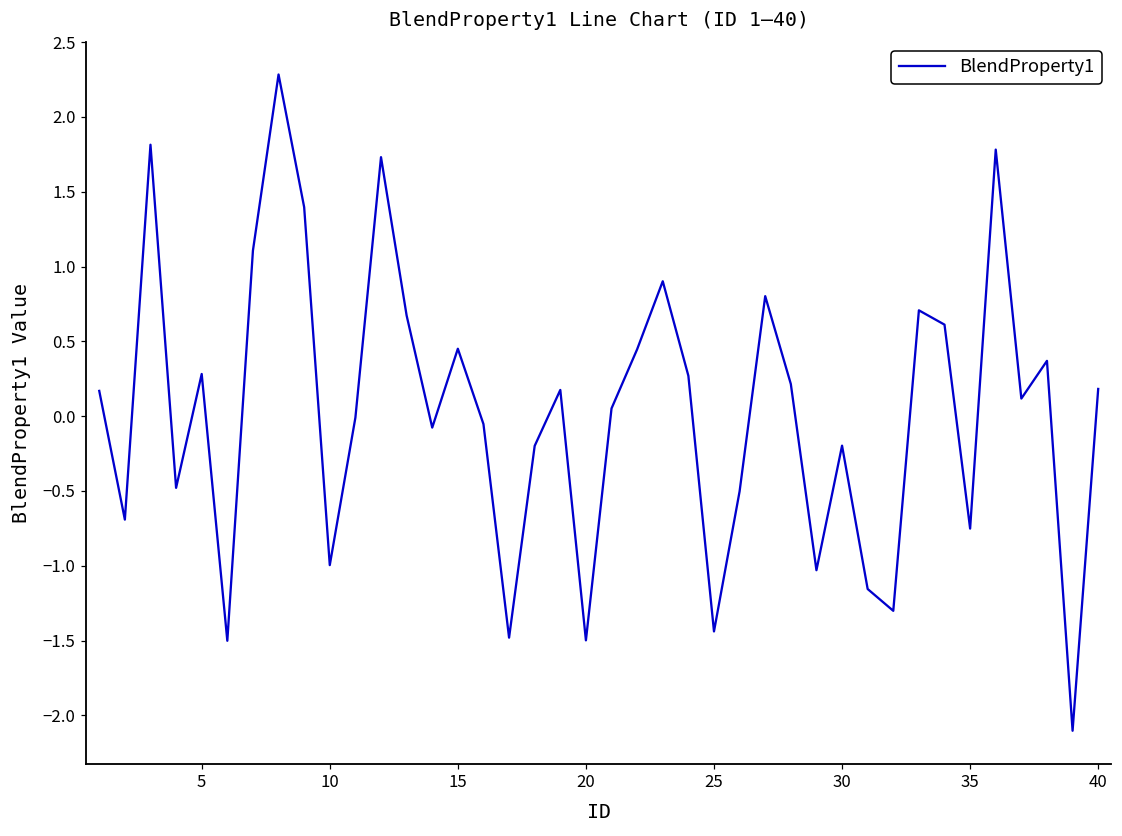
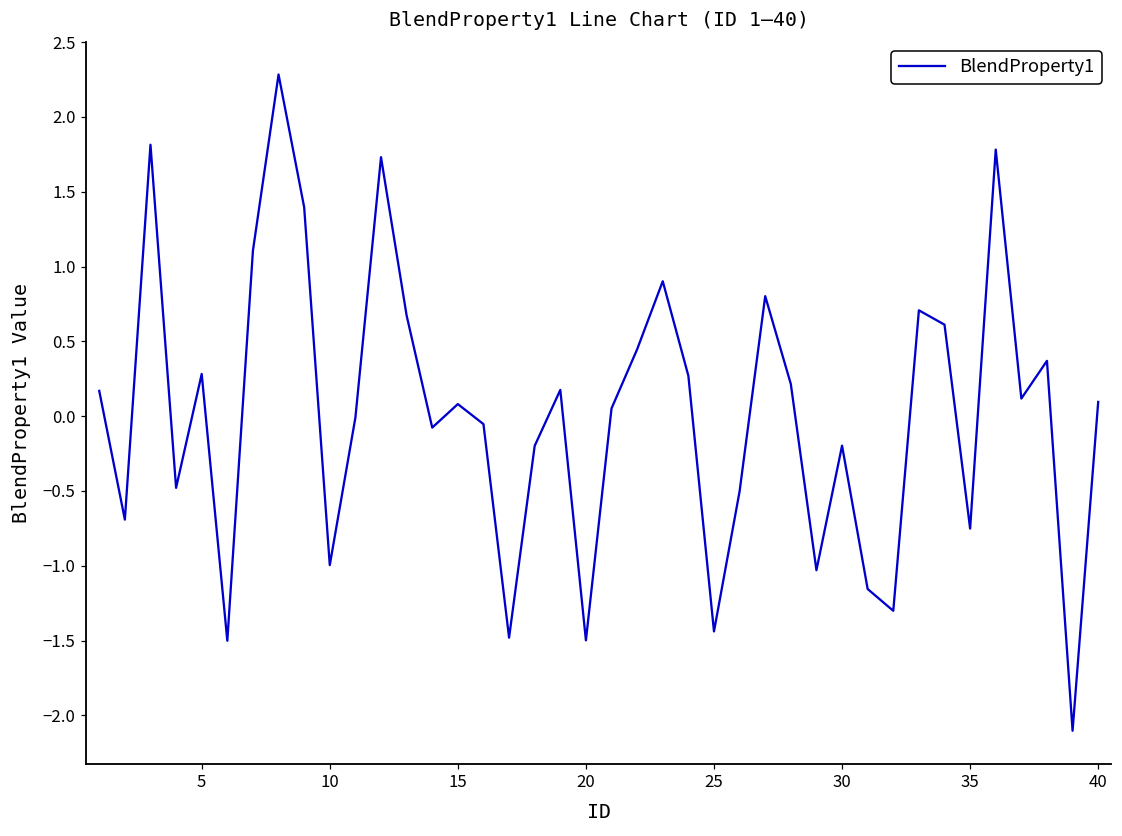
15: 0.45 -> 0.08
40: 0.18 -> 0.10
